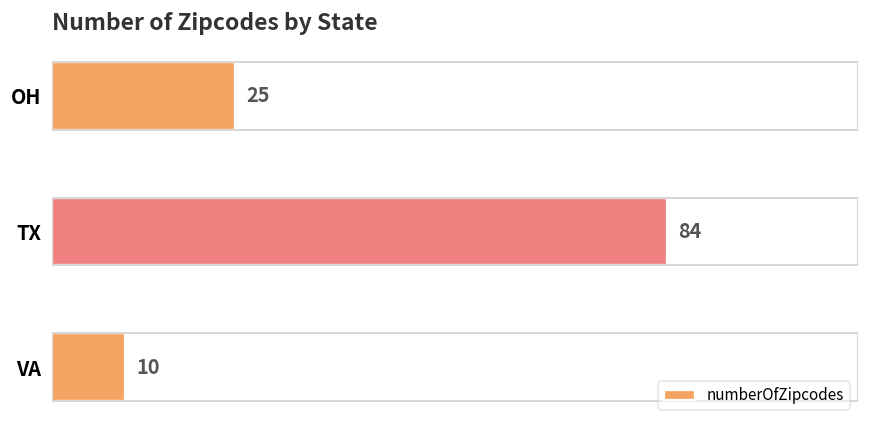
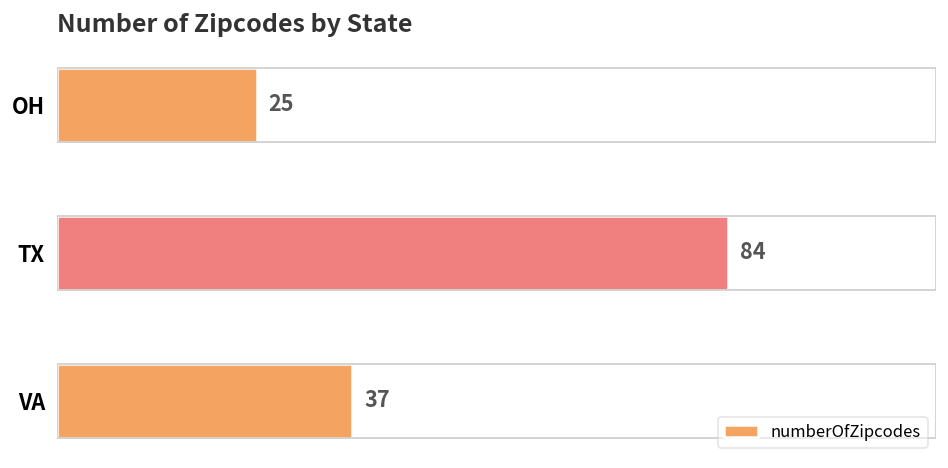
VA: 10 -> 37
